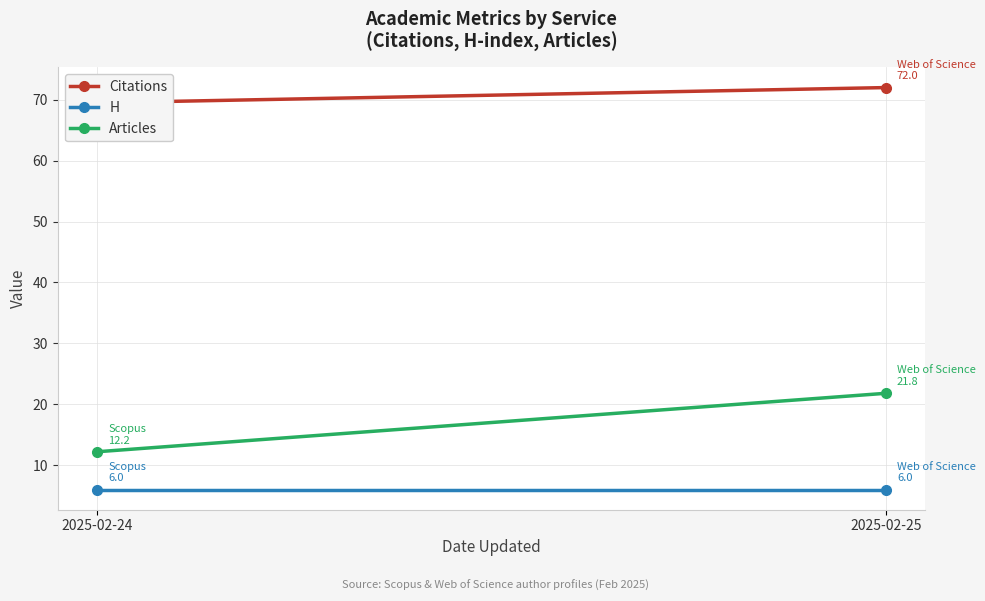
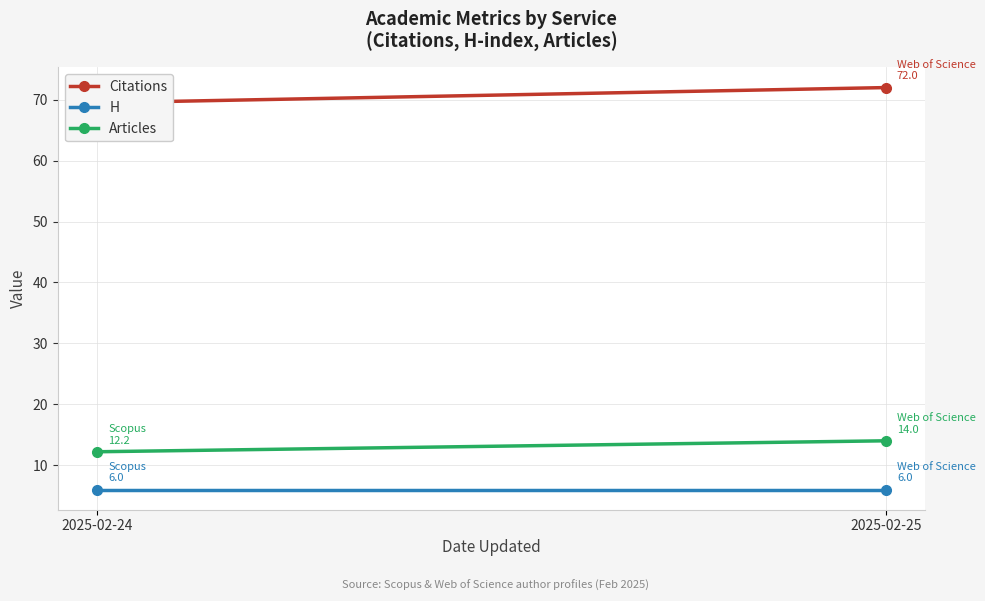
Articles, 2025-02-25: 21.8 -> 14.0
